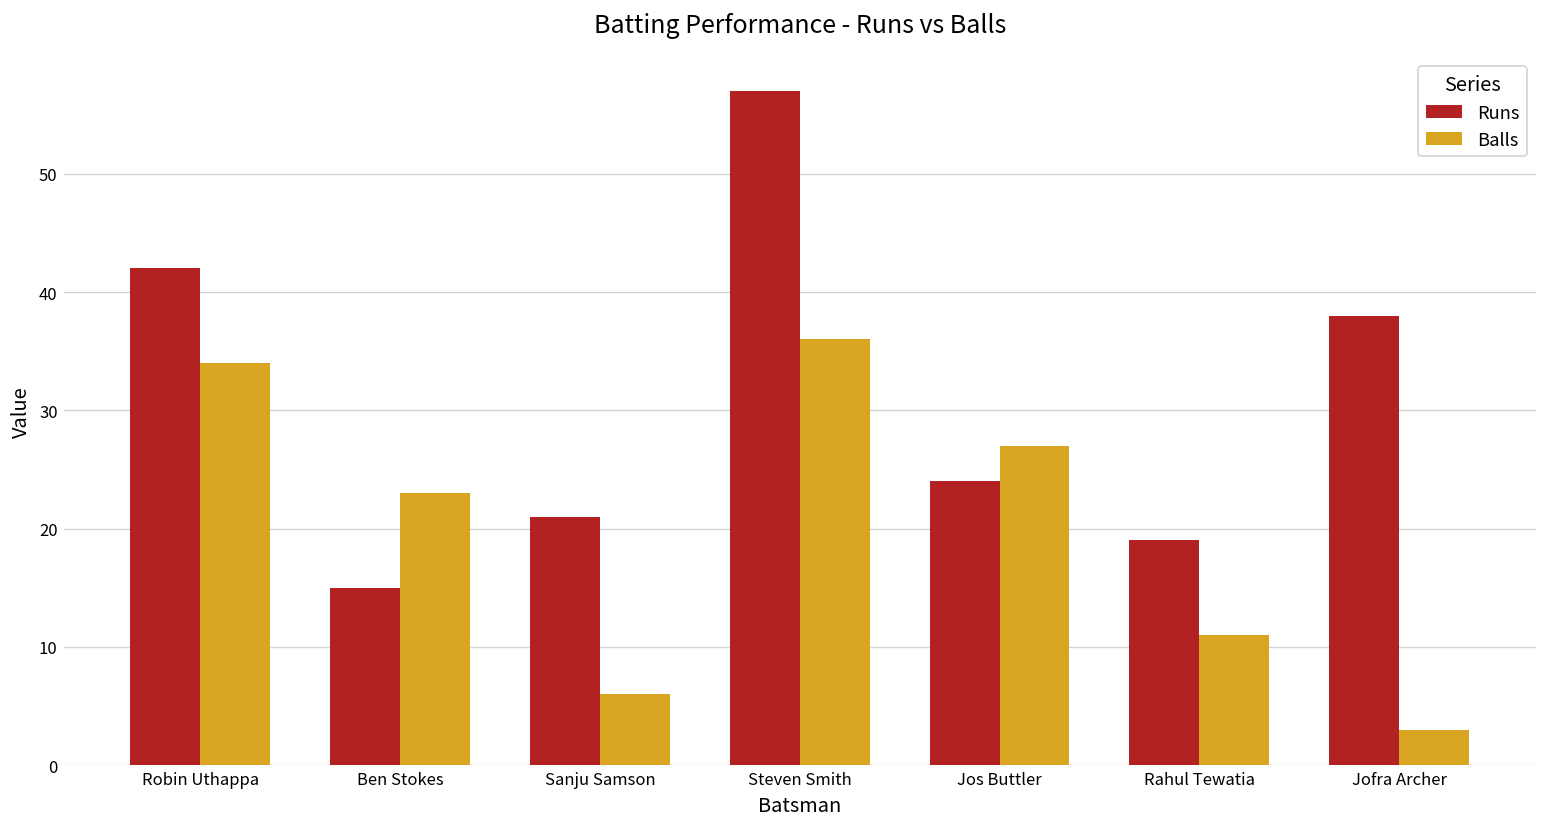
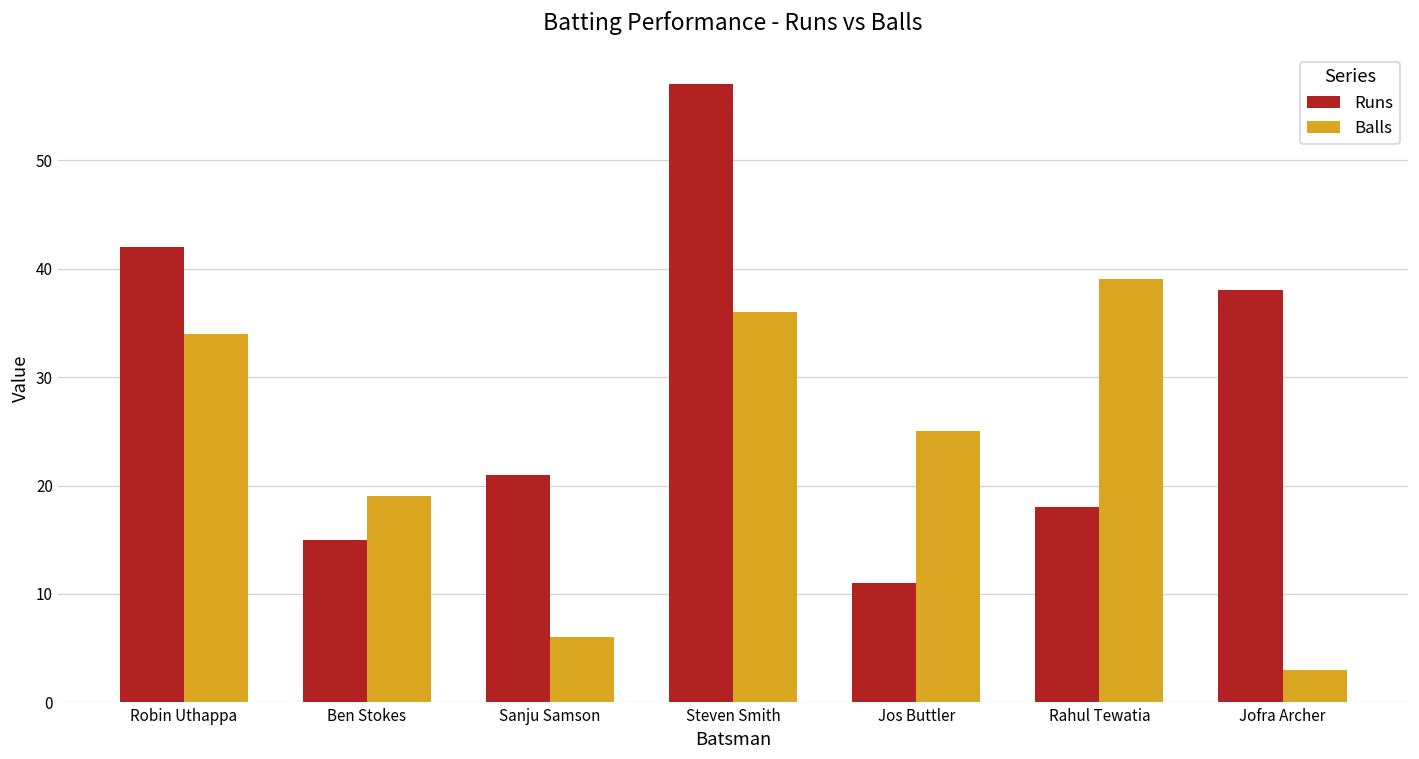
Balls, Ben Stokes: 23 -> 19
Runs, Jos Buttler: 24 -> 11
Balls, Jos Buttler: 27 -> 25
Runs, Rahul Tewatia: 19 -> 18
Balls, Rahul Tewatia: 11 -> 39
